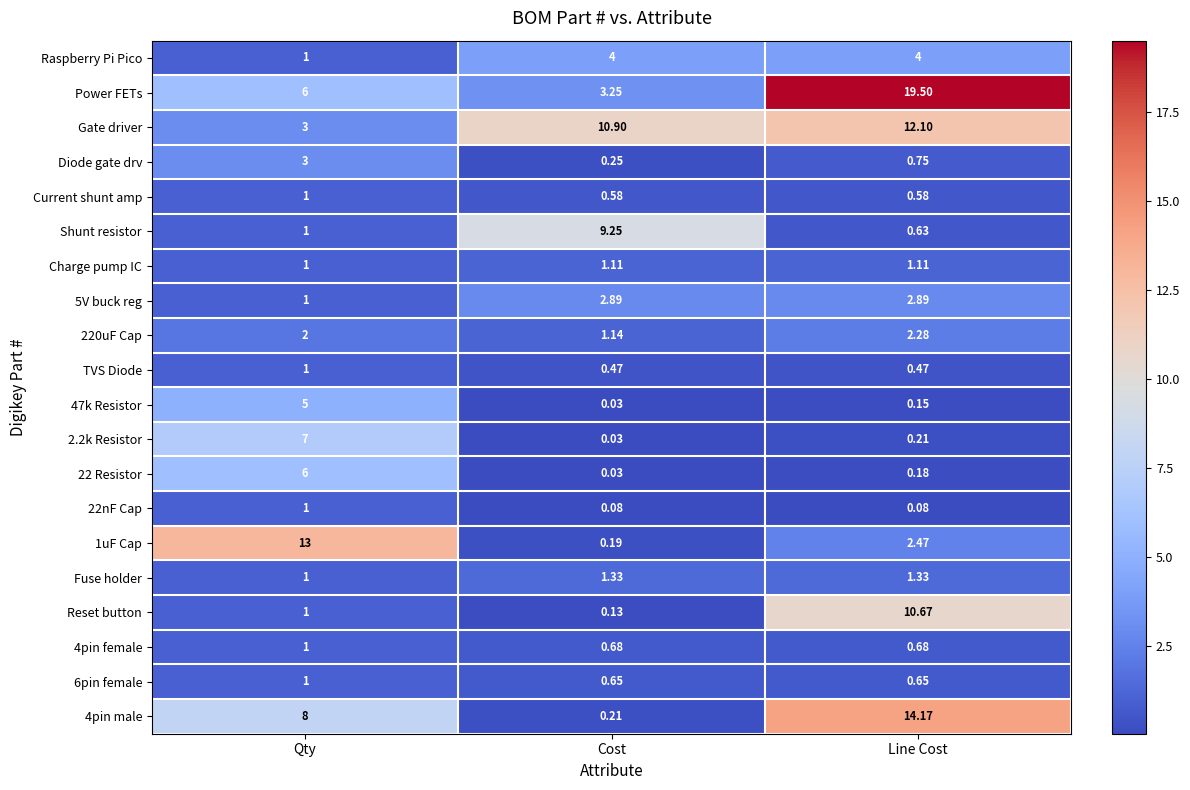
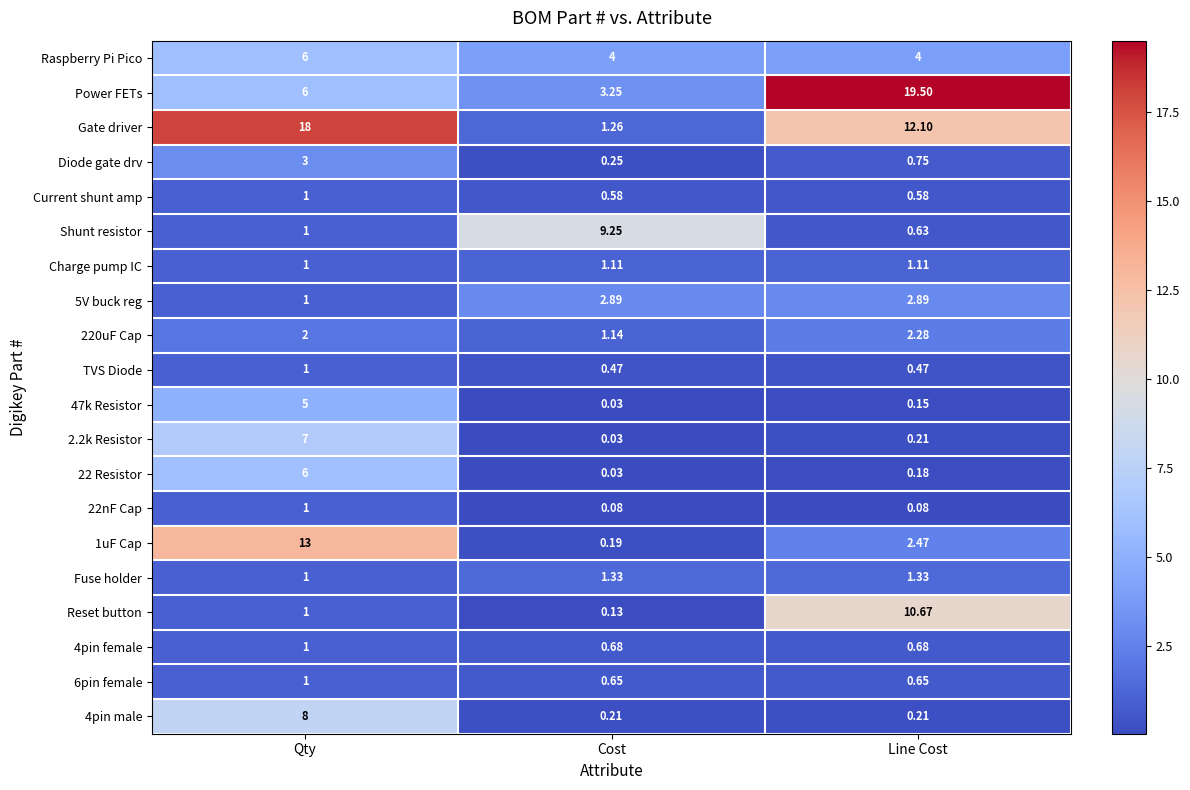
Raspberry Pi Pico, Qty: 1 -> 6
Gate driver, Qty: 3 -> 18
Gate driver, Cost: 10.90 -> 1.26
4pin male, Line Cost: 14.17 -> 0.21
